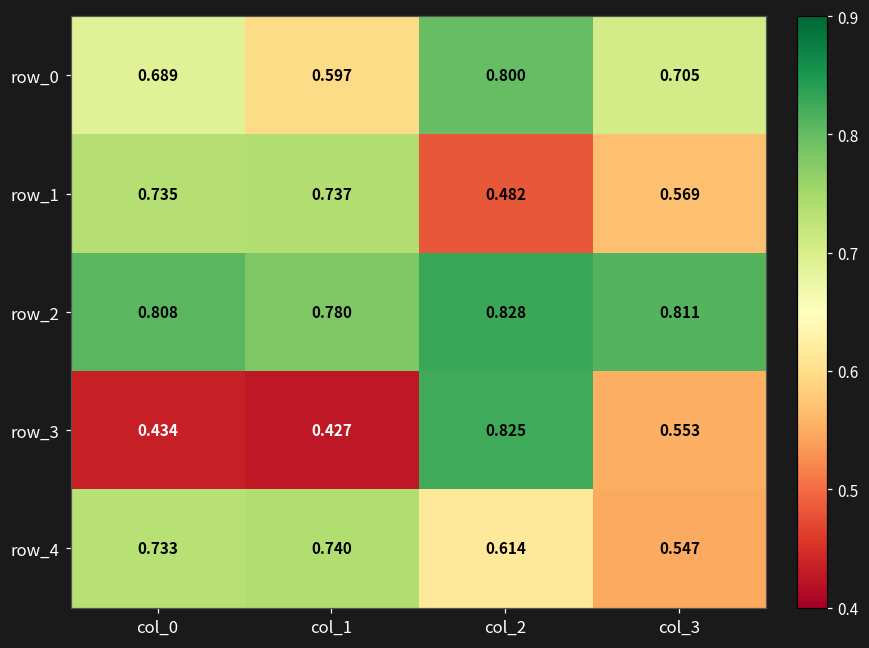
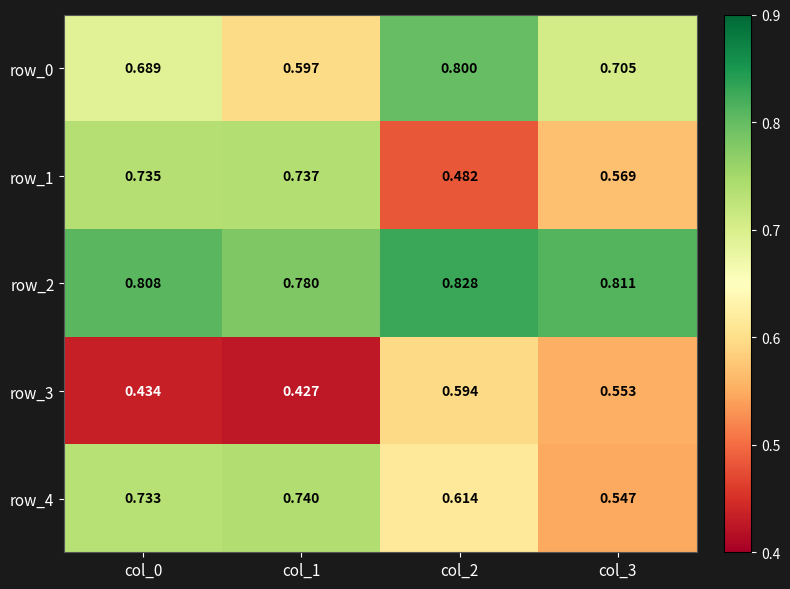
row_3, col_2: 0.825 -> 0.594
